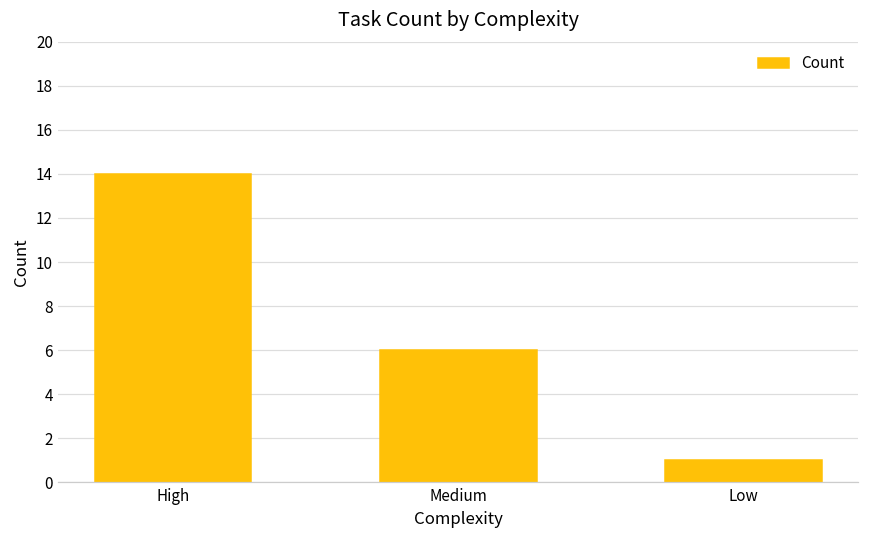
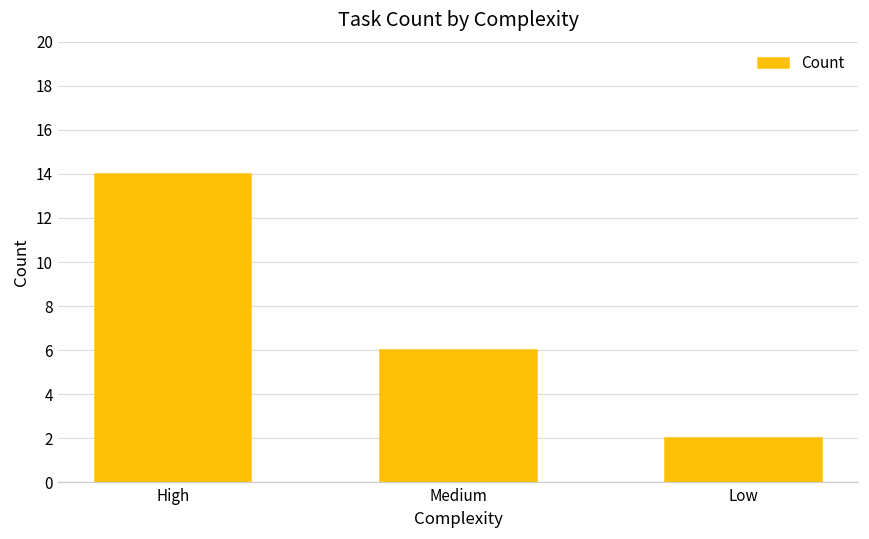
Low: 1 -> 2
